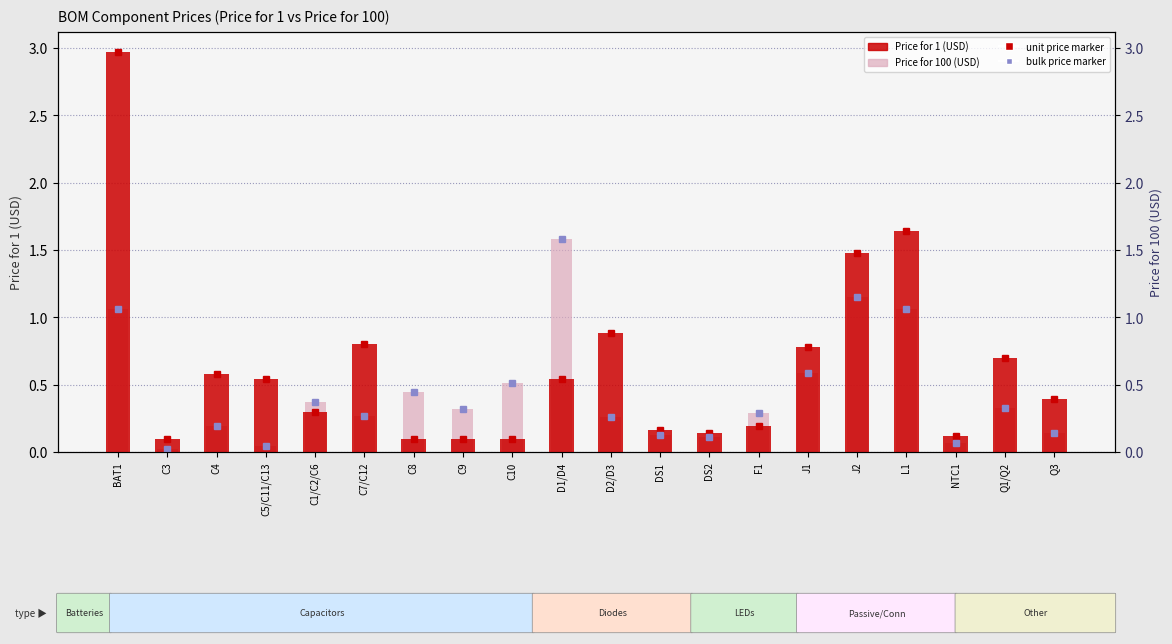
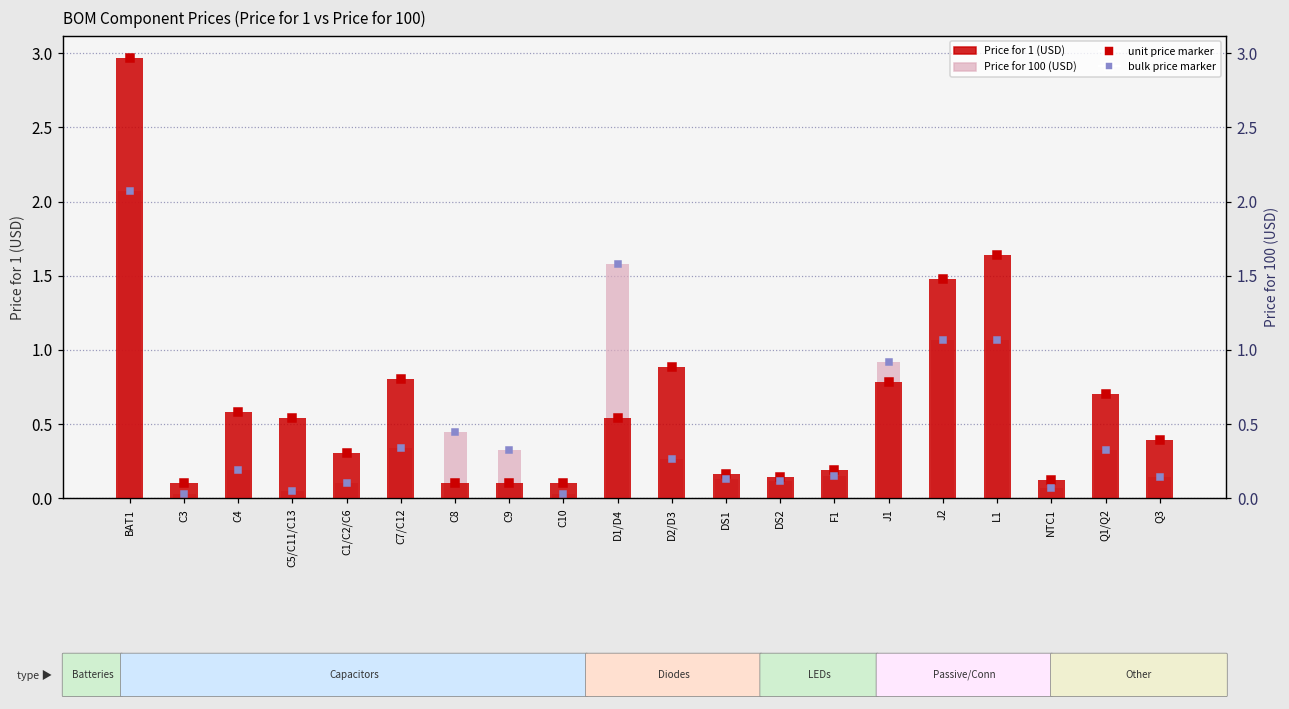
Price for 100 (USD), BAT1: 1.06 -> 2.07
Price for 100 (USD), C1/C2/C6: 0.37 -> 0.10
Price for 100 (USD), C7/C12: 0.27 -> 0.34
Price for 100 (USD), C10: 0.51 -> 0.02
Price for 100 (USD), F1: 0.29 -> 0.15
Price for 100 (USD), J1: 0.59 -> 0.92
Price for 100 (USD), J2: 1.15 -> 1.07
